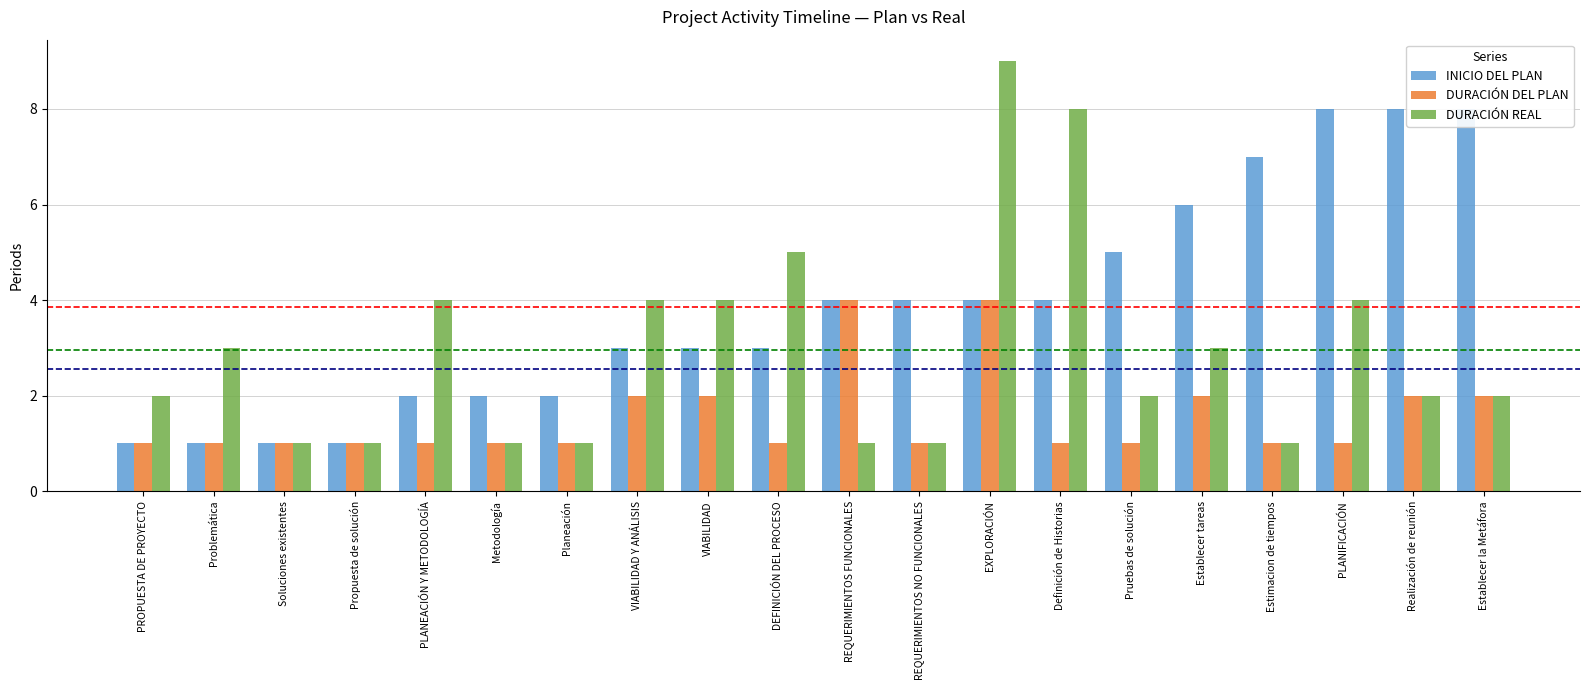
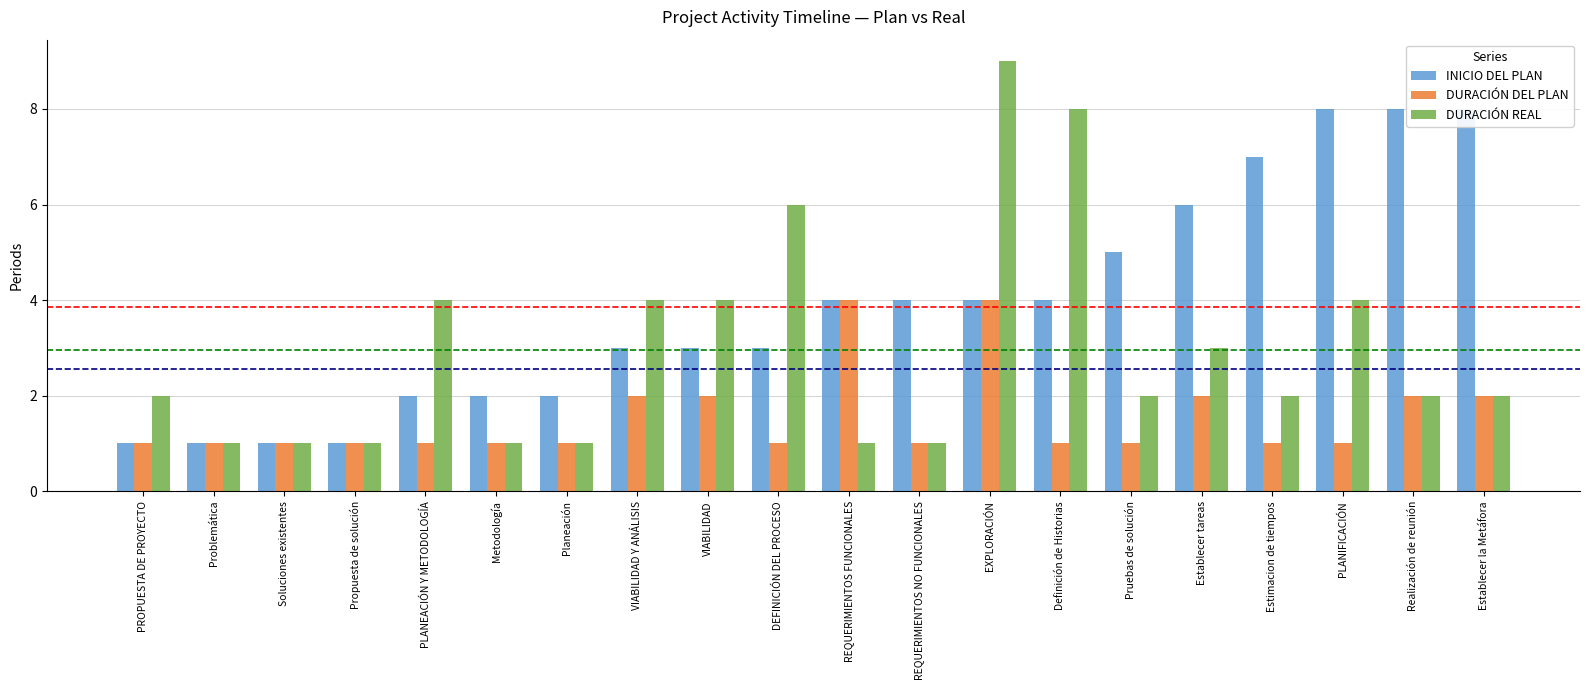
DURACIÓN REAL, Problemática: 3 -> 1
DURACIÓN REAL, DEFINICIÓN DEL PROCESO: 5 -> 6
DURACIÓN REAL, Estimacion de tiempos: 1 -> 2
